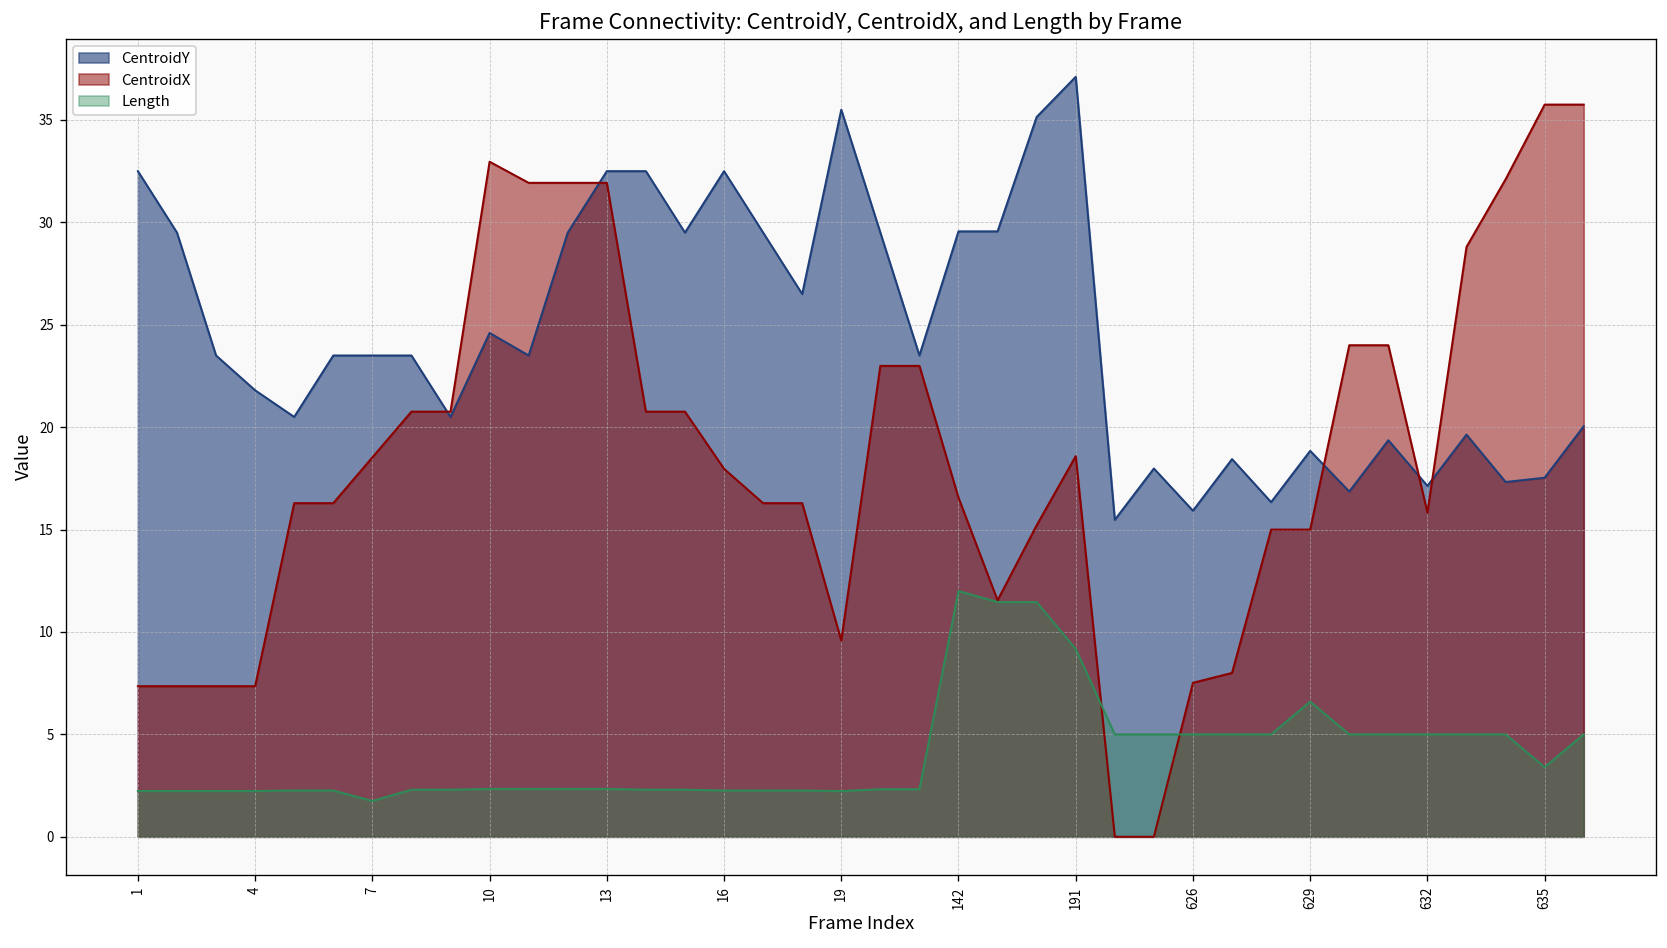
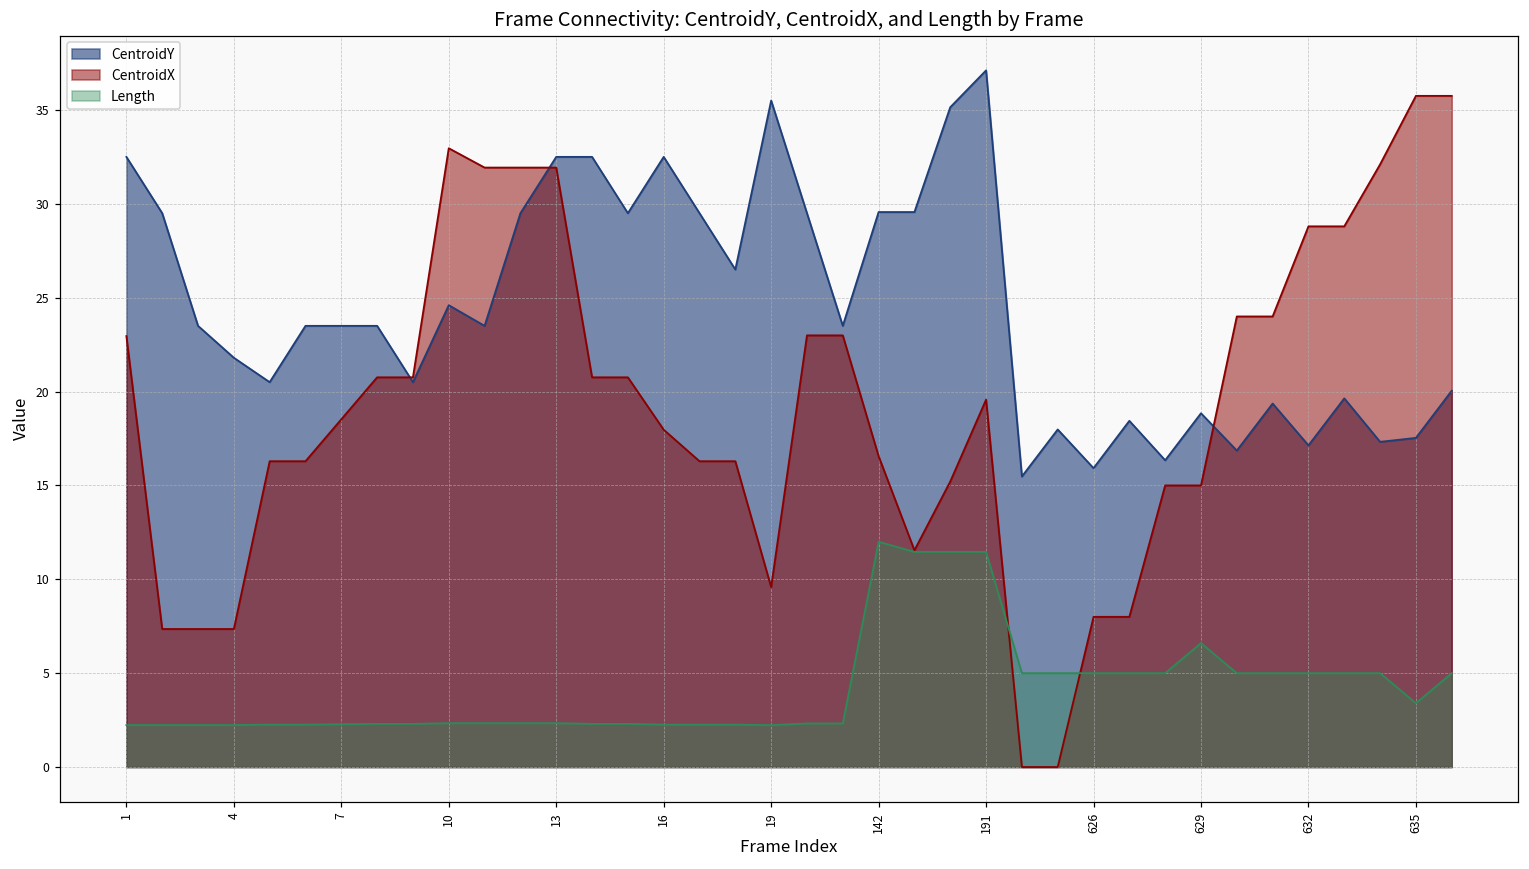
CentroidX, 1: 7.4 -> 23.0
Length, 7: 1.7 -> 2.3
CentroidX, 191: 18.6 -> 19.6
Length, 191: 9.2 -> 11.5
CentroidX, 626: 7.5 -> 8.0
CentroidX, 632: 15.8 -> 28.8
